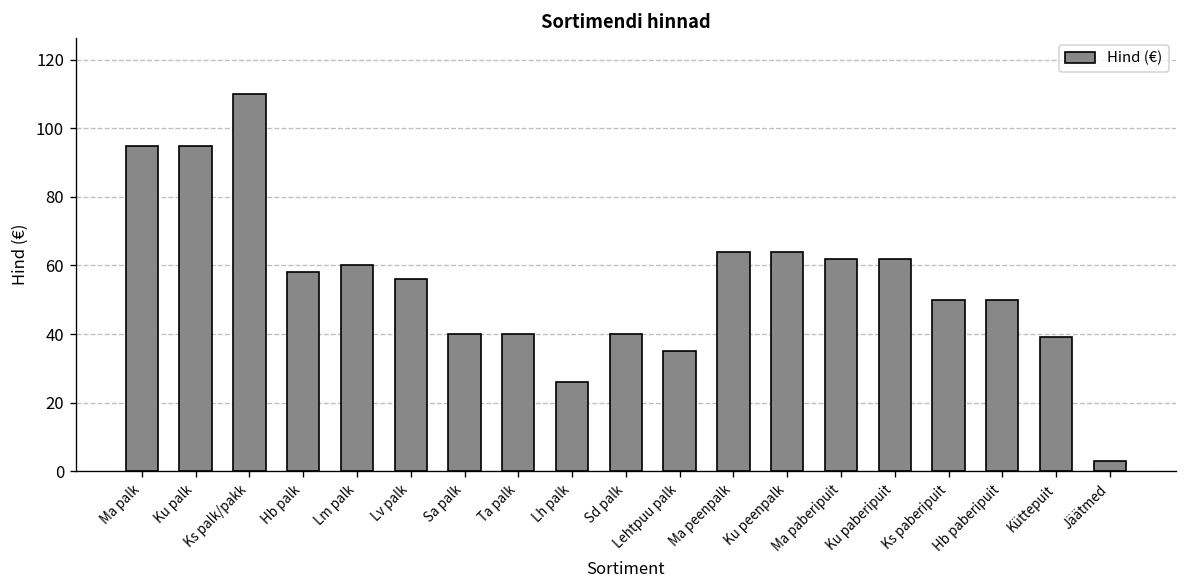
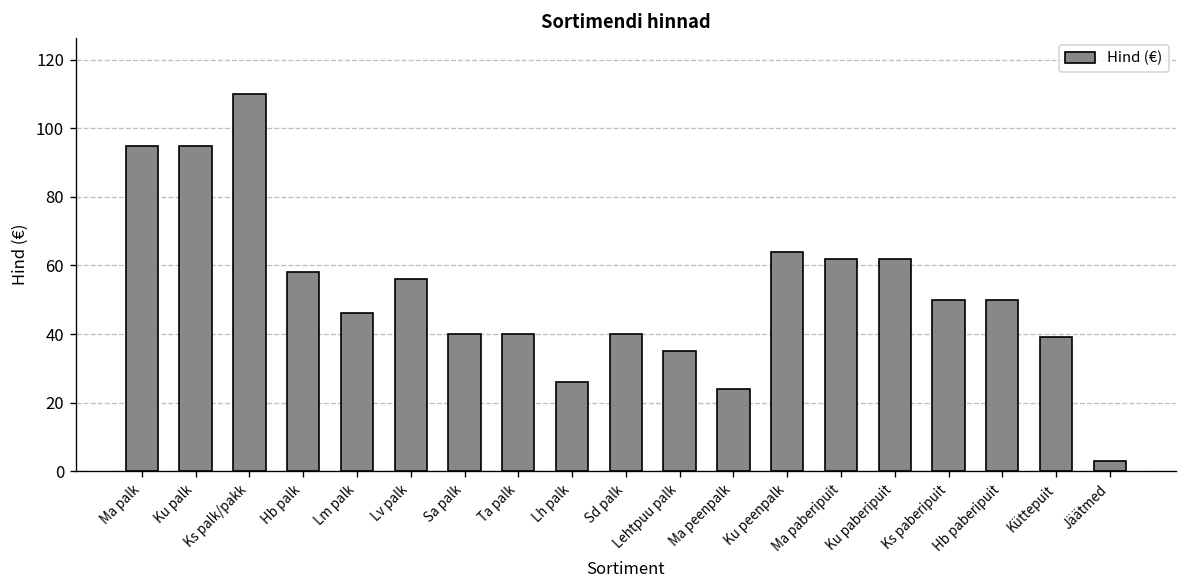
Lm palk: 60 -> 46
Ma peenpalk: 64 -> 24
